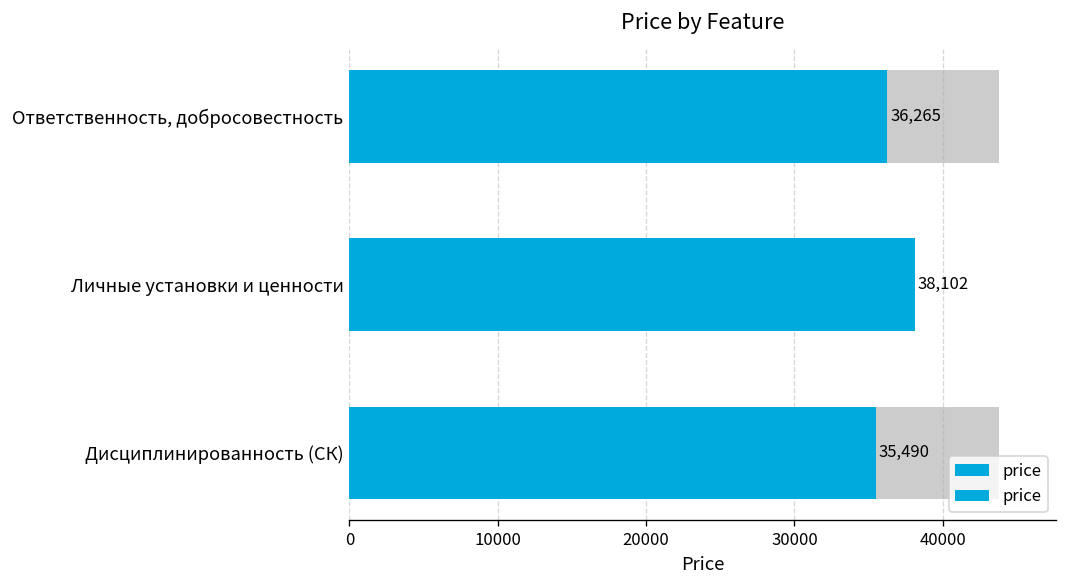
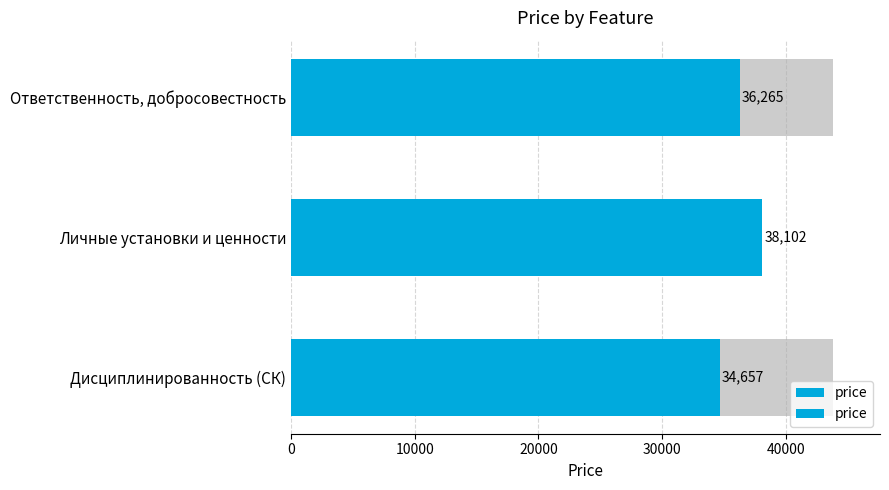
price, Дисциплинированность (СК): 35,490 -> 34,657
